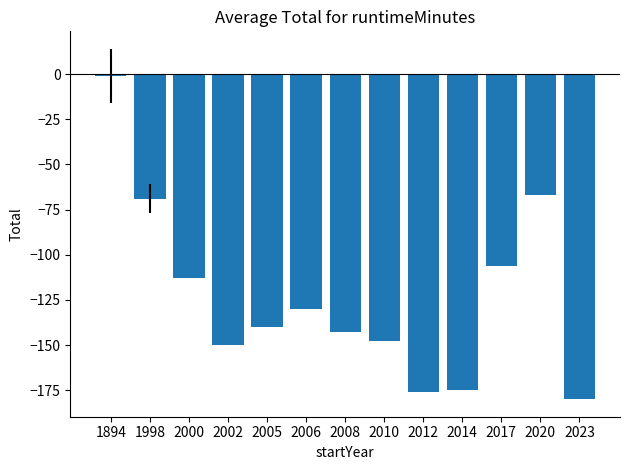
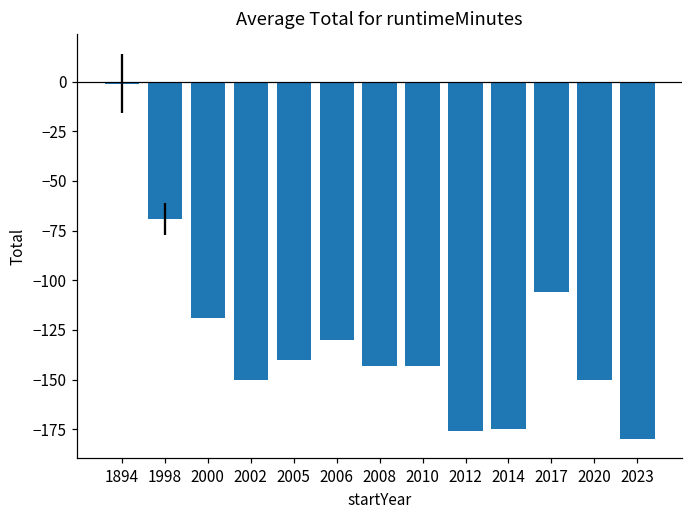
2000: -113 -> -119
2010: -148 -> -143
2020: -67 -> -150
